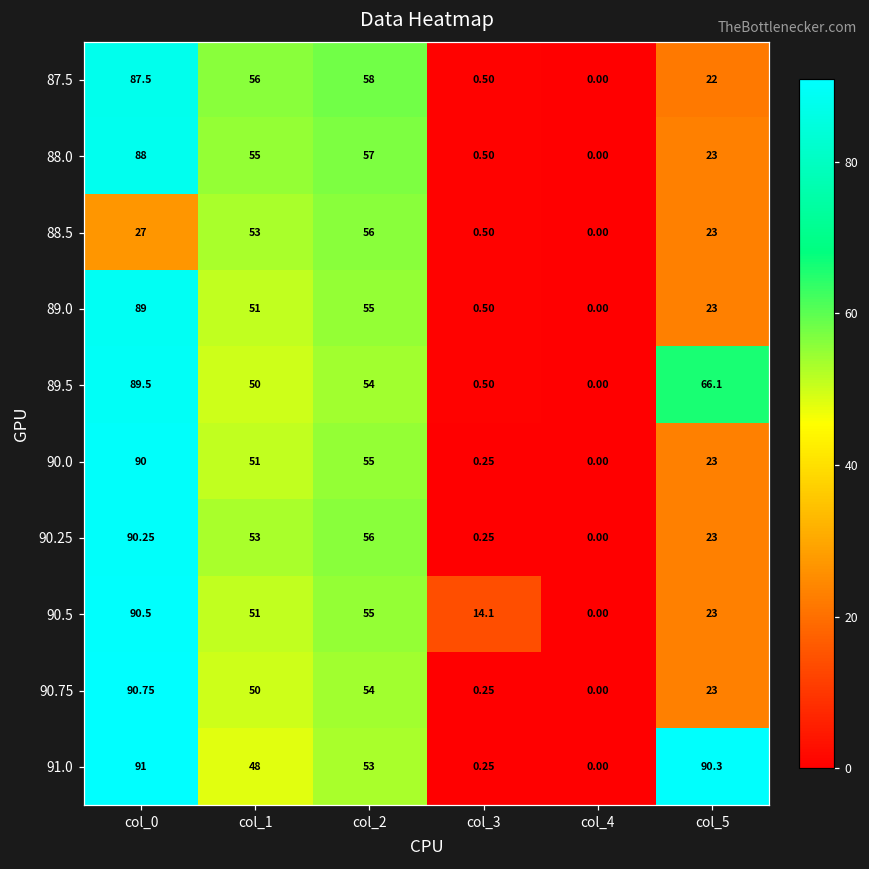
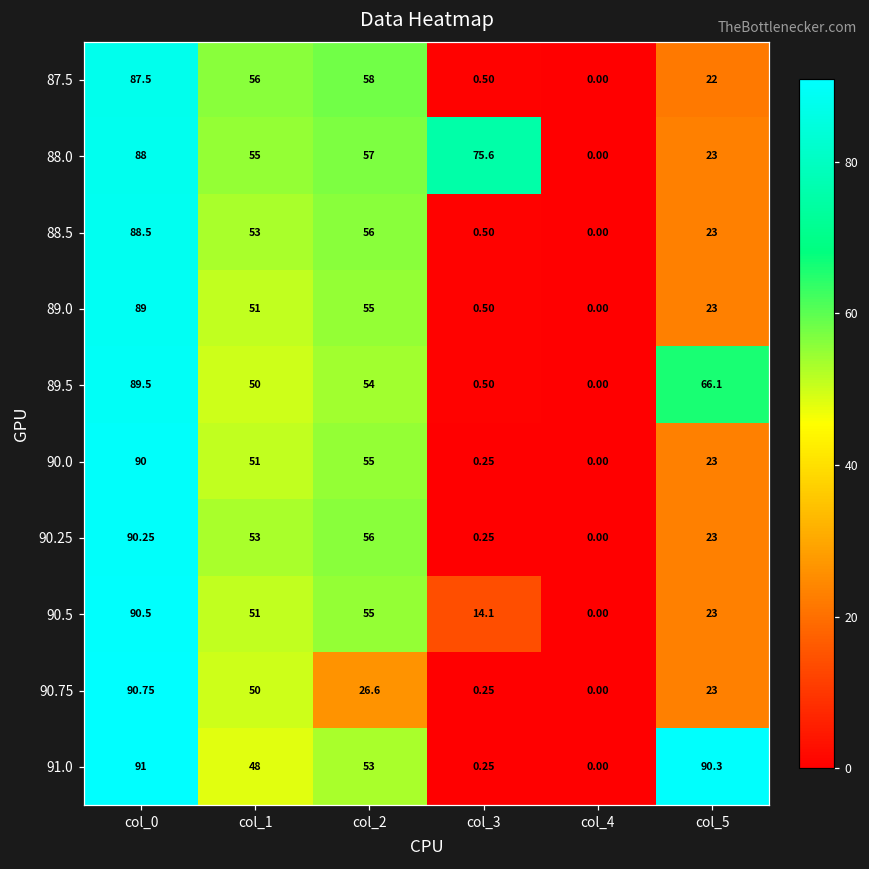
88.0, col_3: 0.50 -> 75.6
88.5, col_0: 27 -> 88.5
90.75, col_2: 54 -> 26.6
